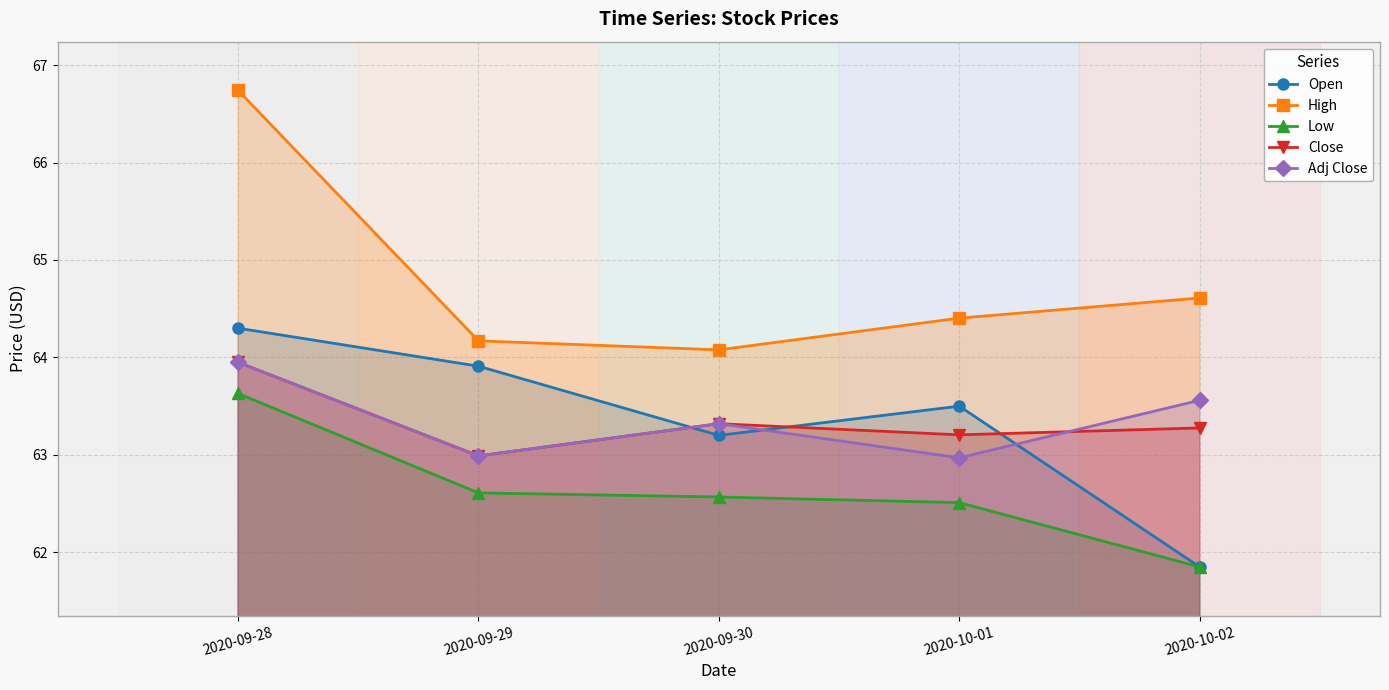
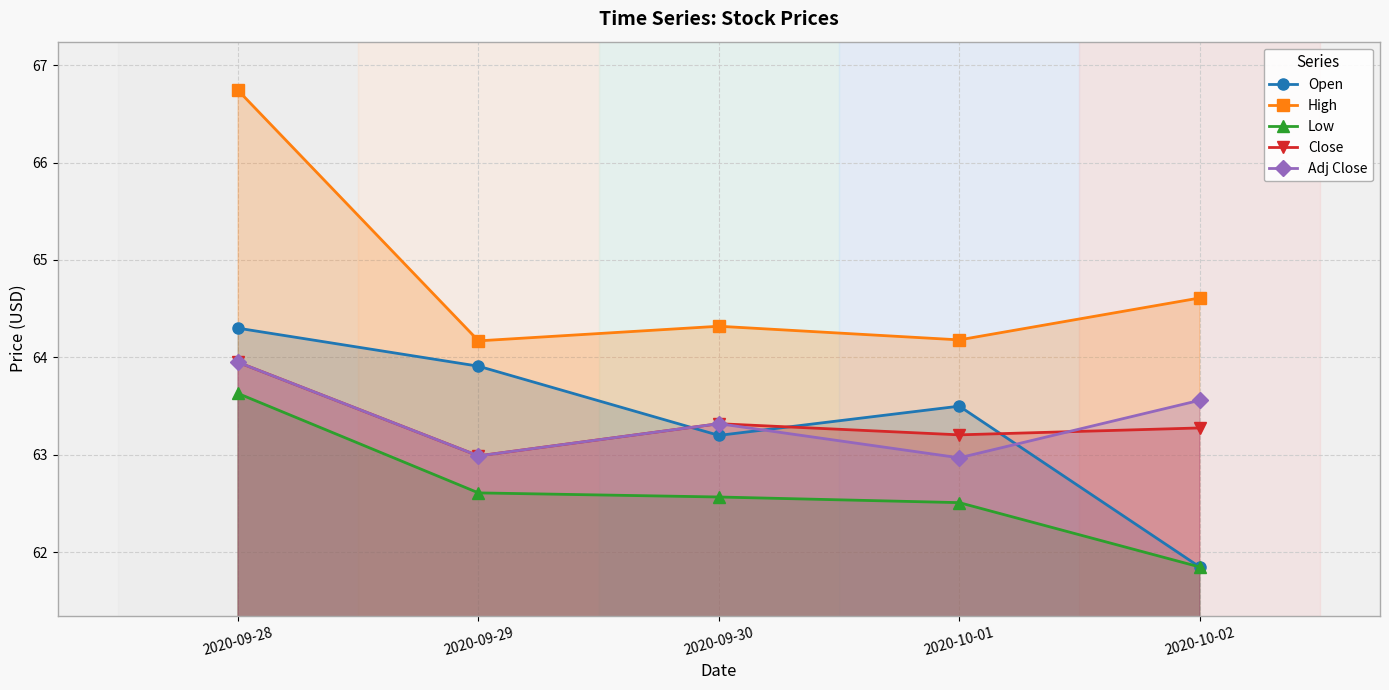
High, 2020-09-30: 64.1 -> 64.3
High, 2020-10-01: 64.4 -> 64.2
